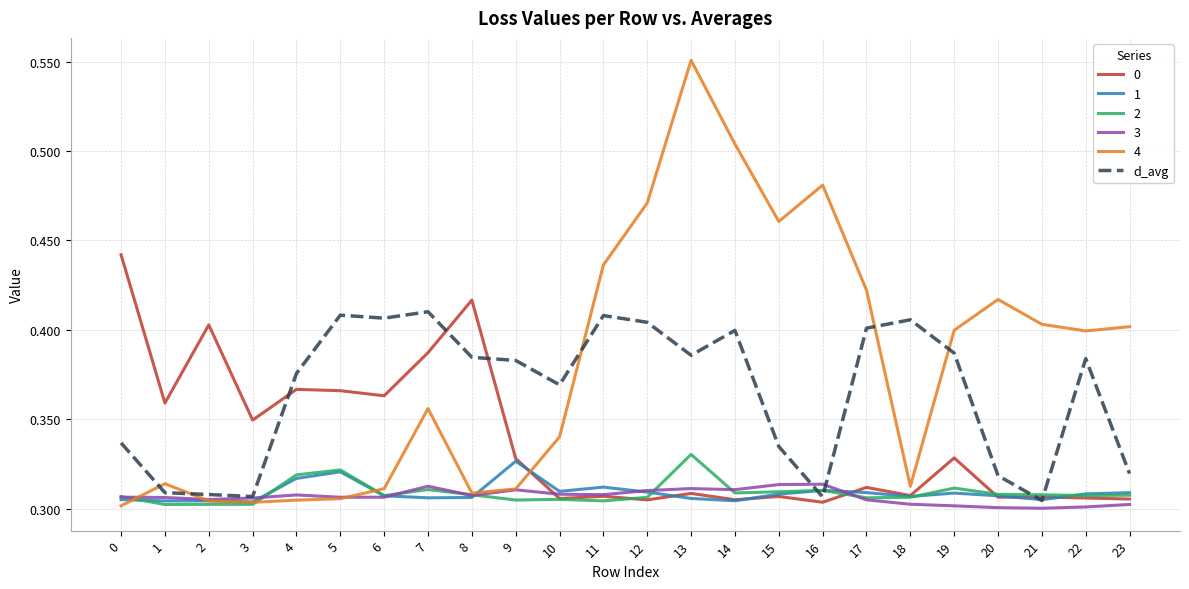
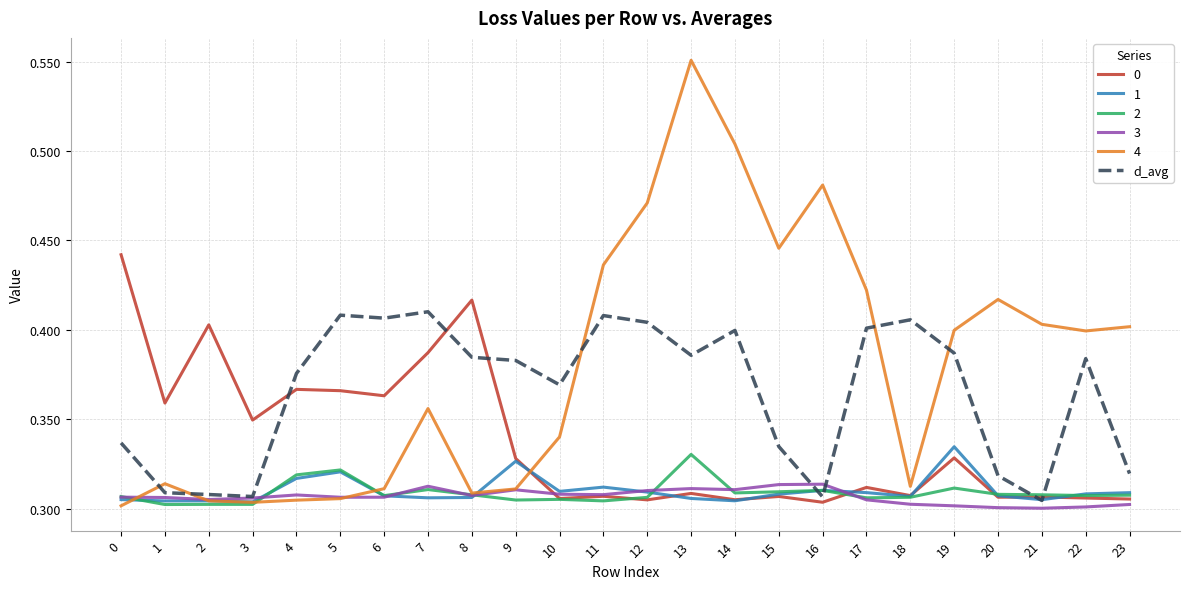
4, 15: 0.461 -> 0.446
1, 19: 0.309 -> 0.335
